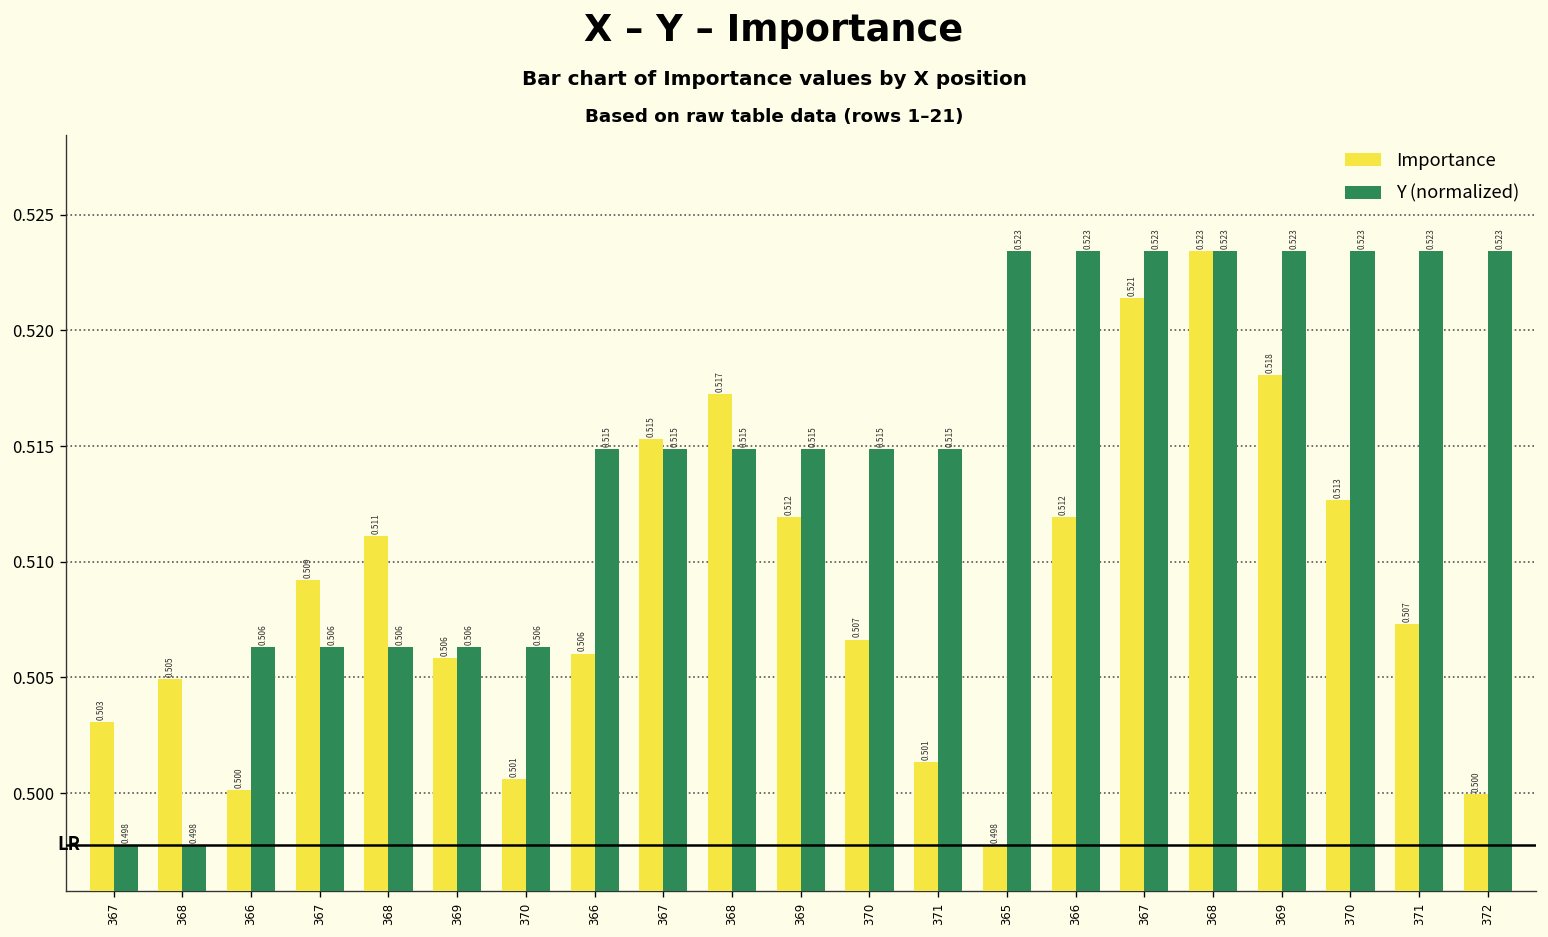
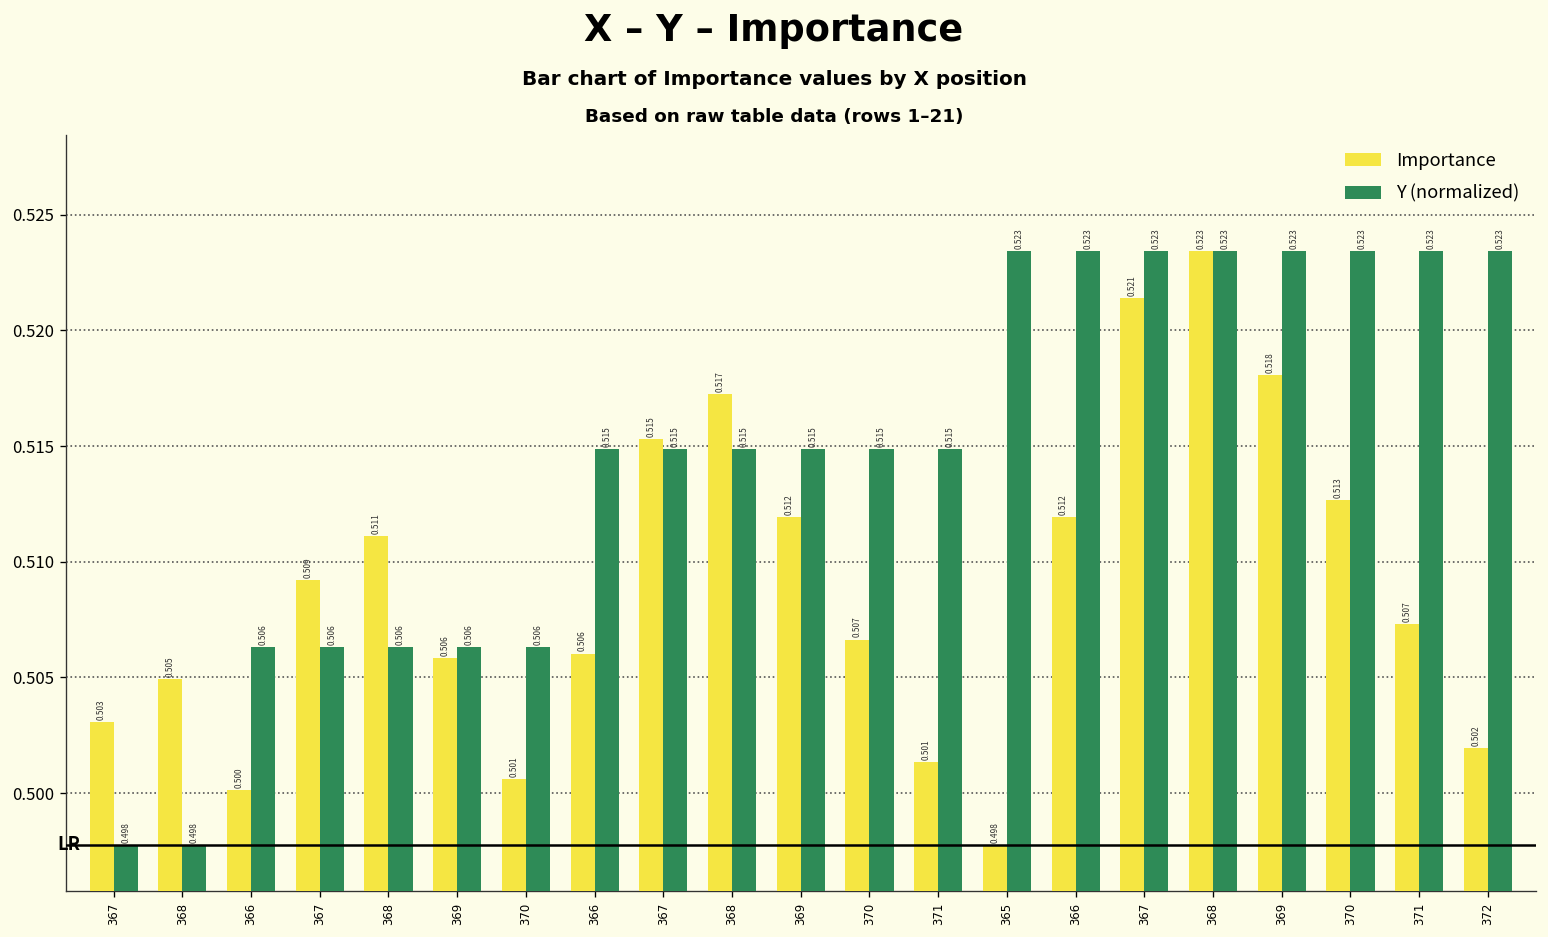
Importance, 372: 0.500 -> 0.502
